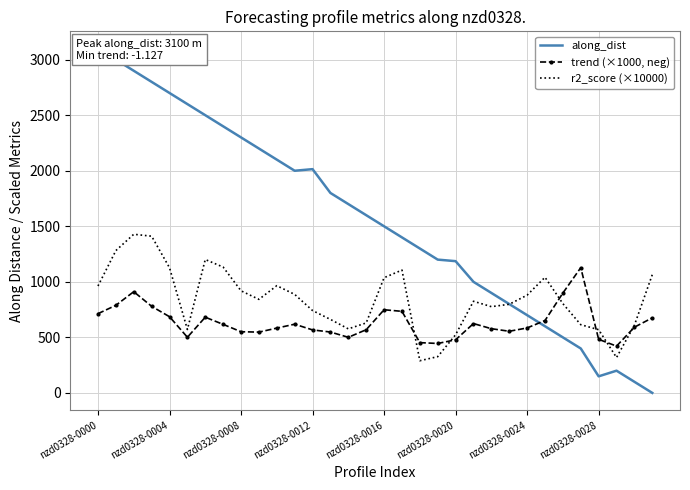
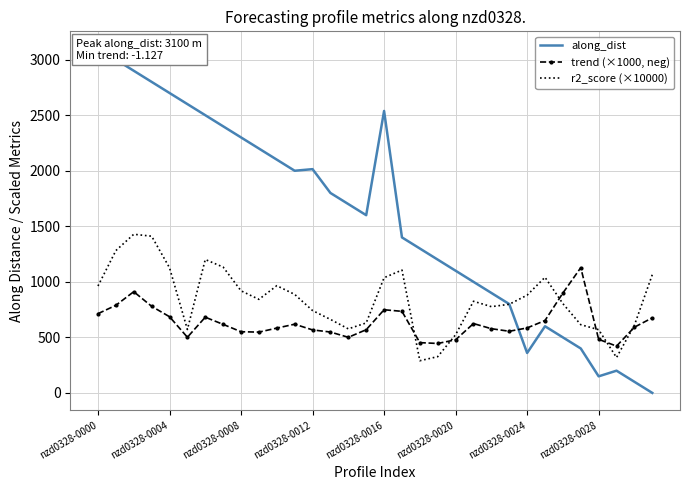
along_dist, nzd0328-0016: 1500 -> 2540
along_dist, nzd0328-0020: 1190 -> 1100
along_dist, nzd0328-0024: 700 -> 360
